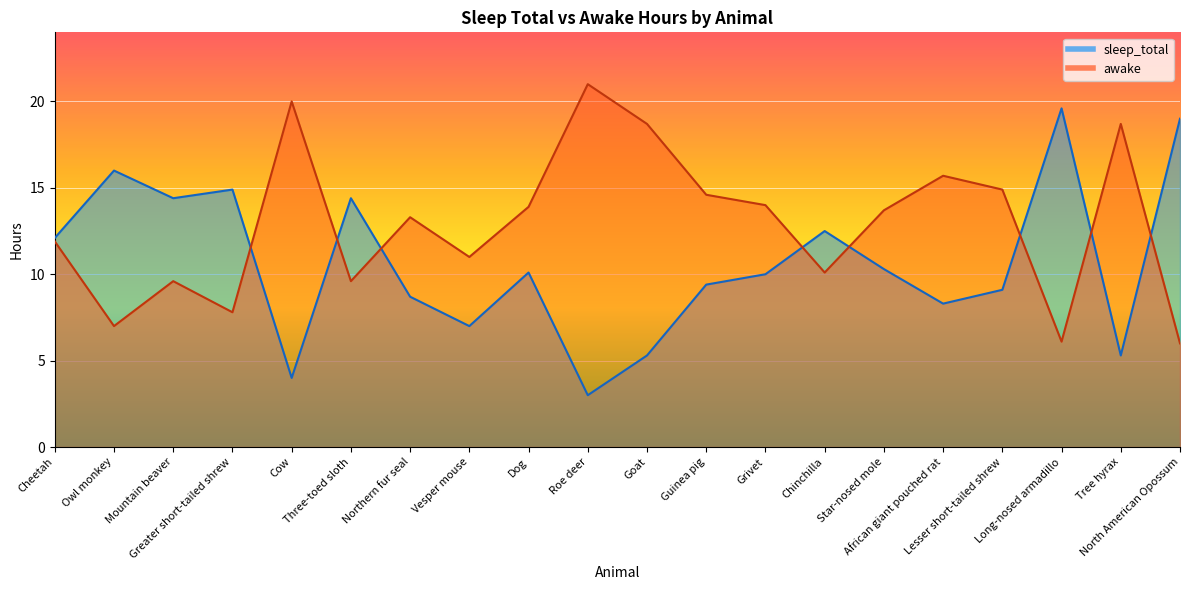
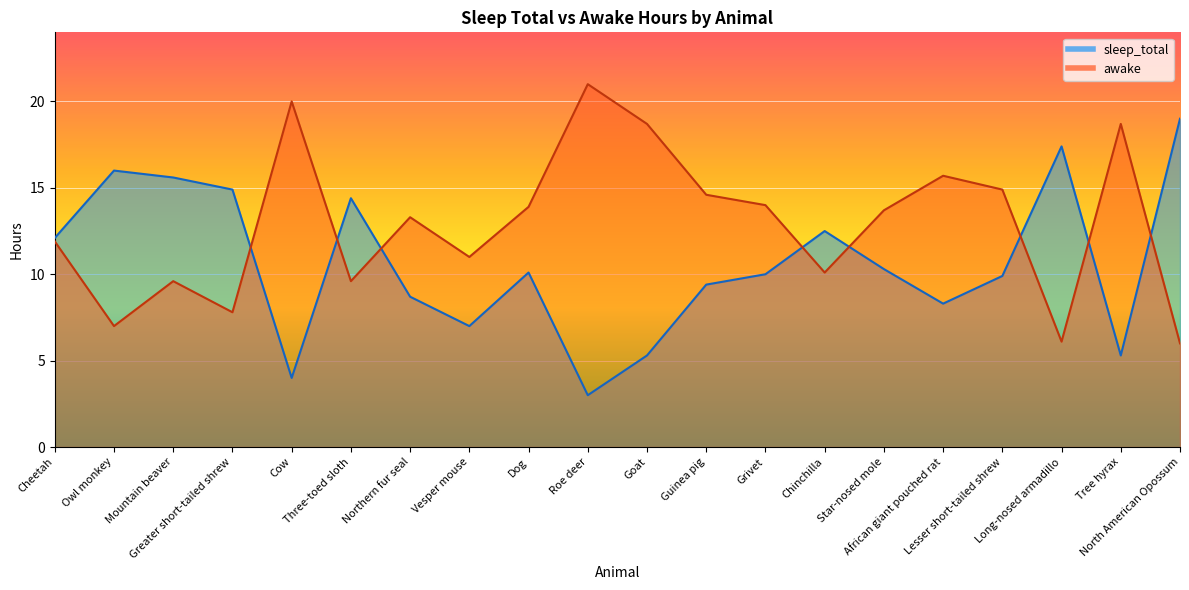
sleep_total, Mountain beaver: 14.4 -> 15.6
sleep_total, Lesser short-tailed shrew: 9.1 -> 9.9
sleep_total, Long-nosed armadillo: 19.6 -> 17.4
